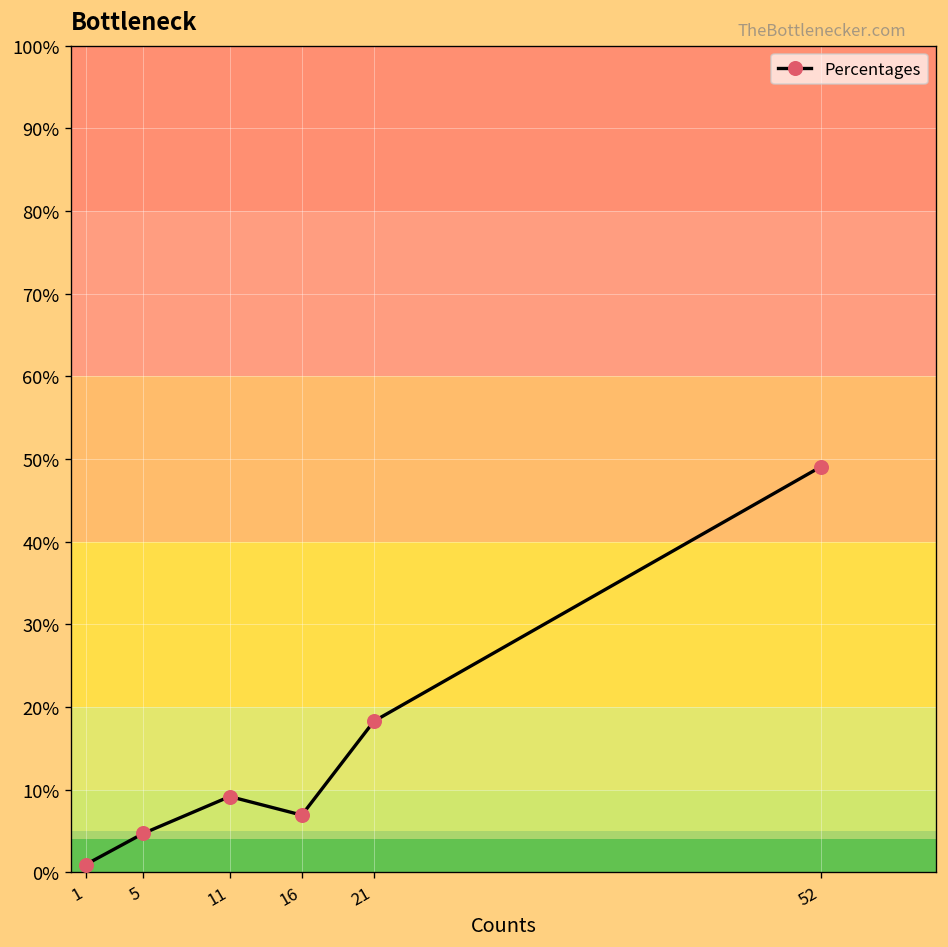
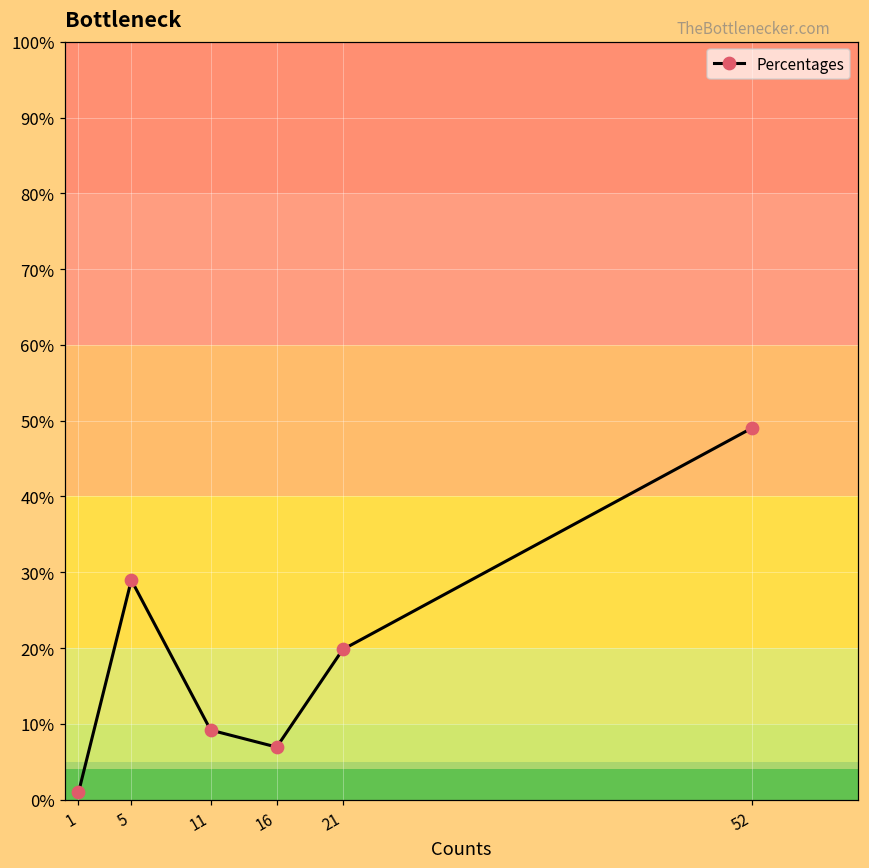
5: 5% -> 29%
21: 18% -> 20%
